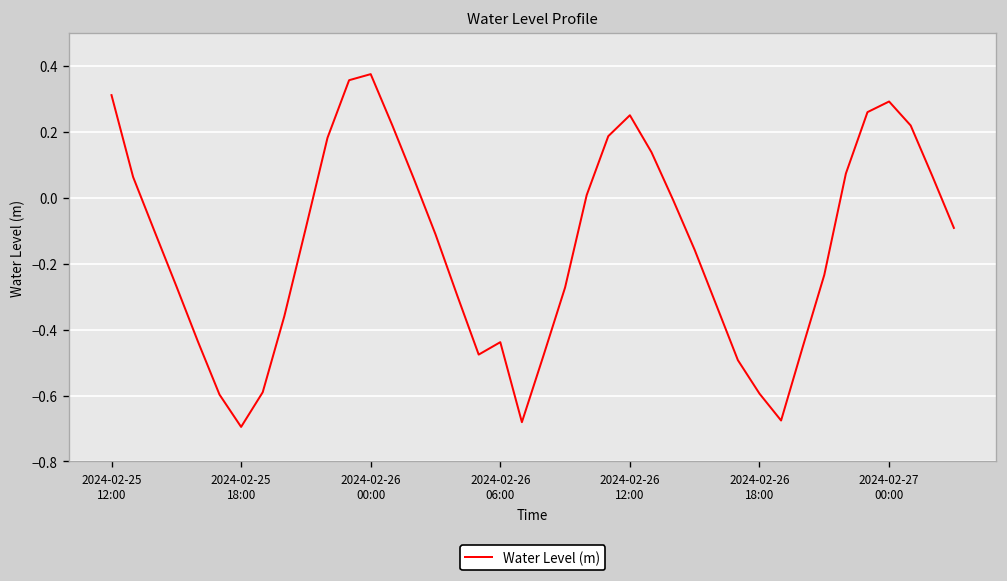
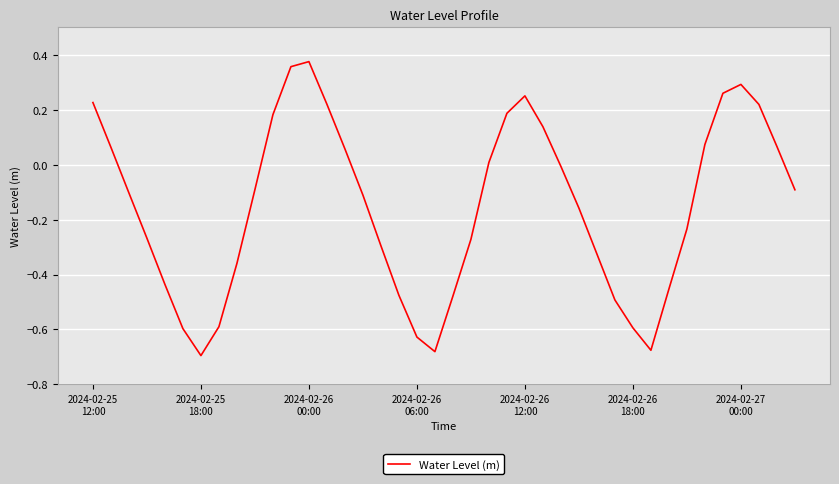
2024-02-25 12:00: 0.31 -> 0.23
2024-02-26 06:00: -0.44 -> -0.63
